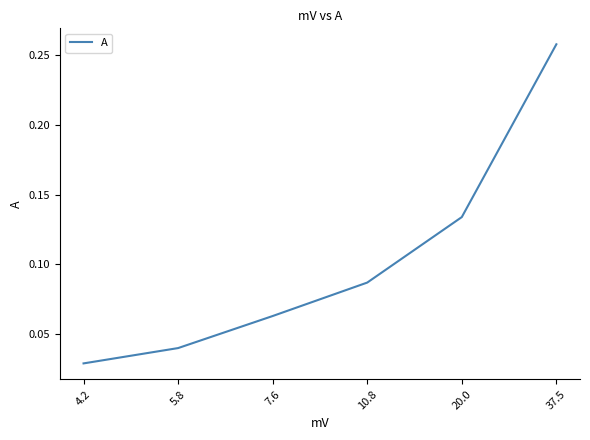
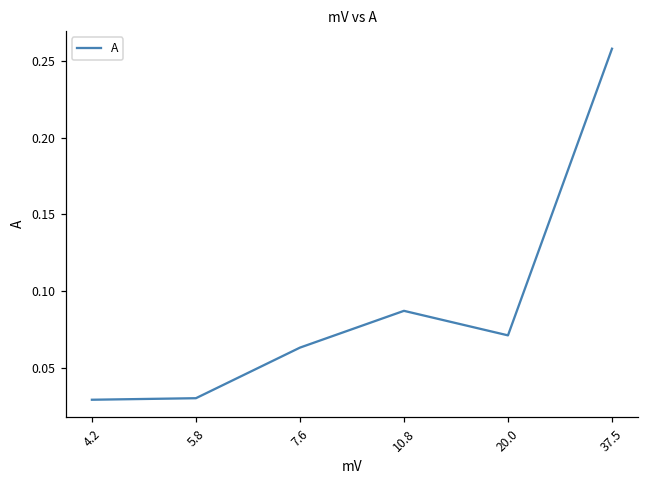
5.8: 0.04 -> 0.03
20.0: 0.134 -> 0.071
